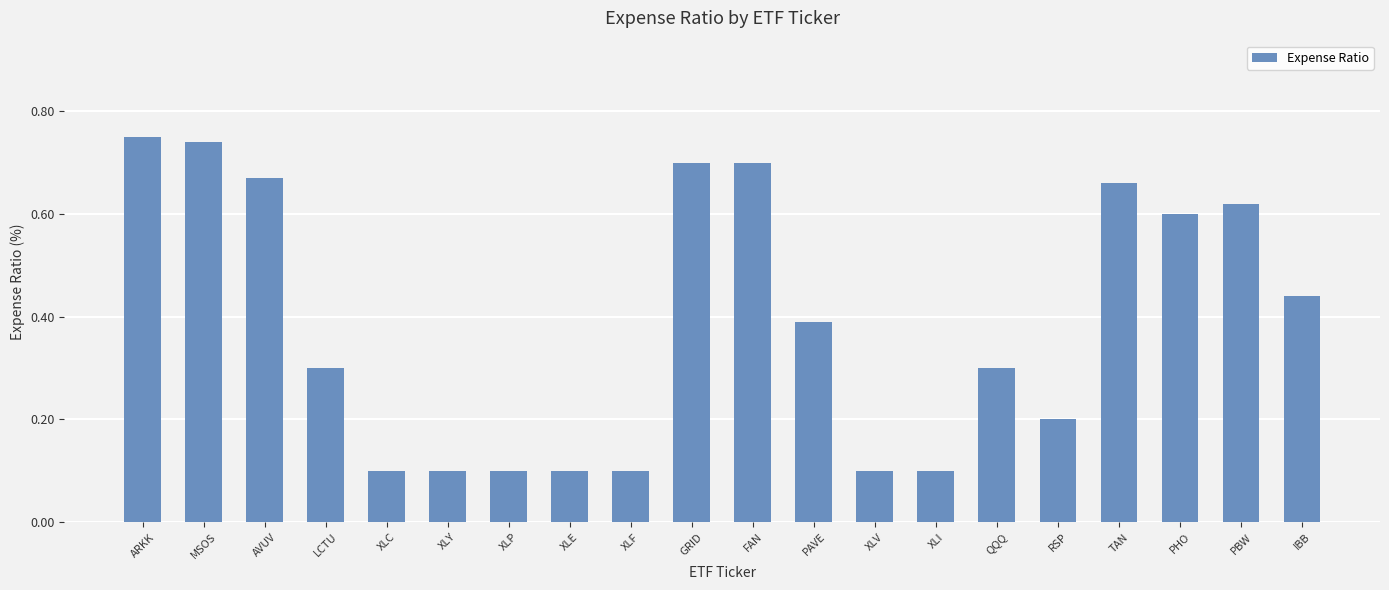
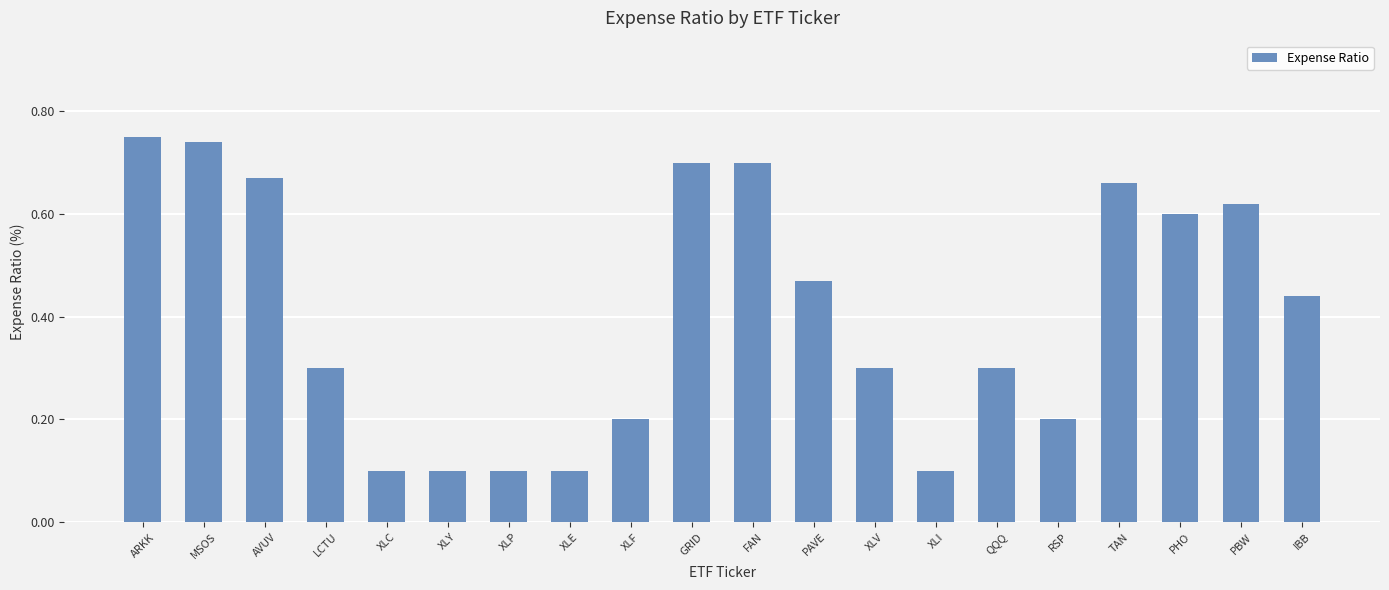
XLF: 0.1 -> 0.2
PAVE: 0.39 -> 0.47
XLV: 0.1 -> 0.3
